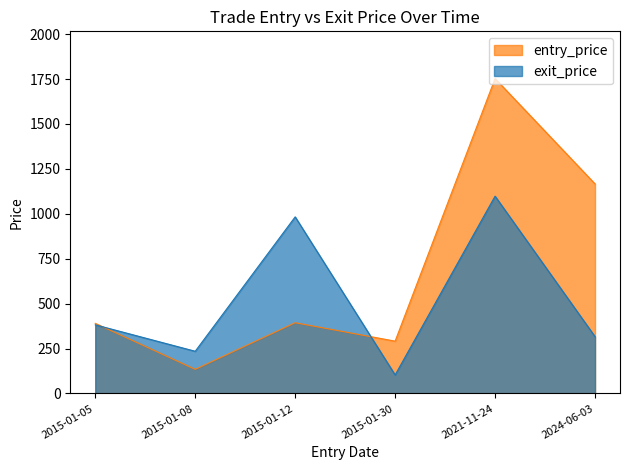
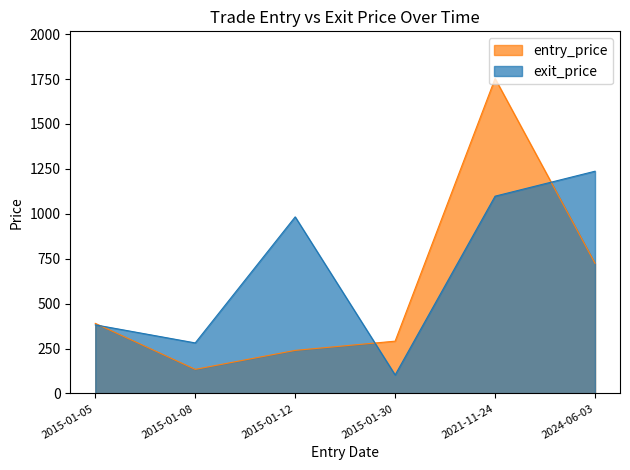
exit_price, 2015-01-08: 230 -> 280
entry_price, 2015-01-12: 390 -> 240
entry_price, 2024-06-03: 1170 -> 720
exit_price, 2024-06-03: 320 -> 1240
